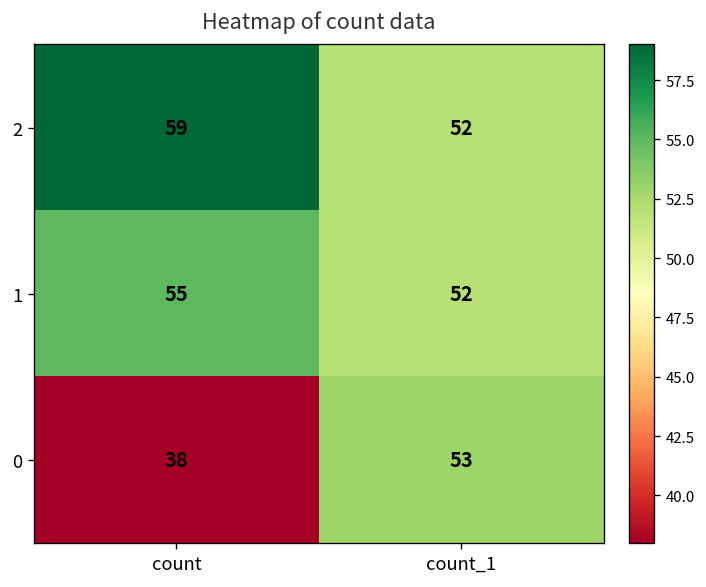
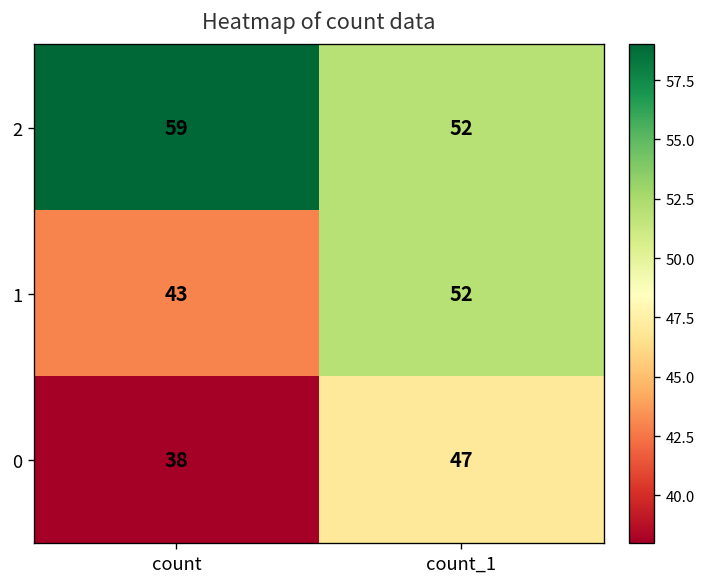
1, count: 55 -> 43
0, count_1: 53 -> 47
